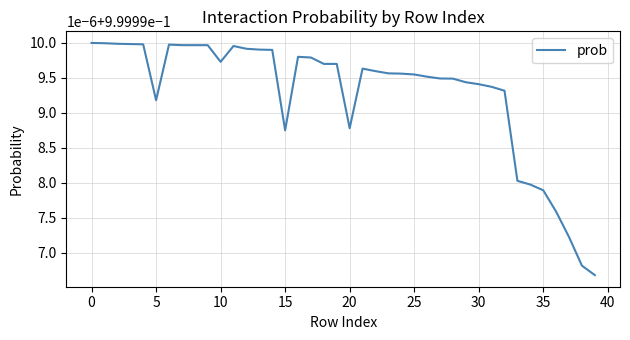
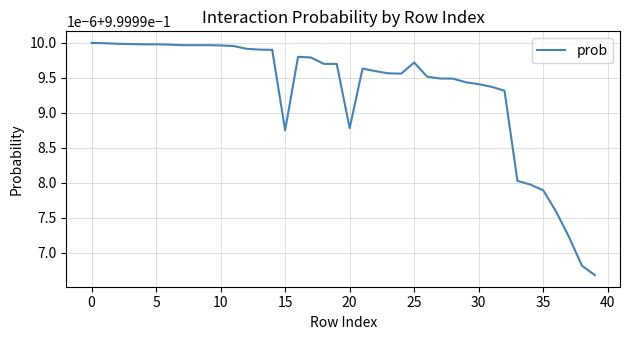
5: 0.9999992 -> 1.0000000
10: 0.9999997 -> 1.0000000
25: 0.9999995 -> 0.9999997
